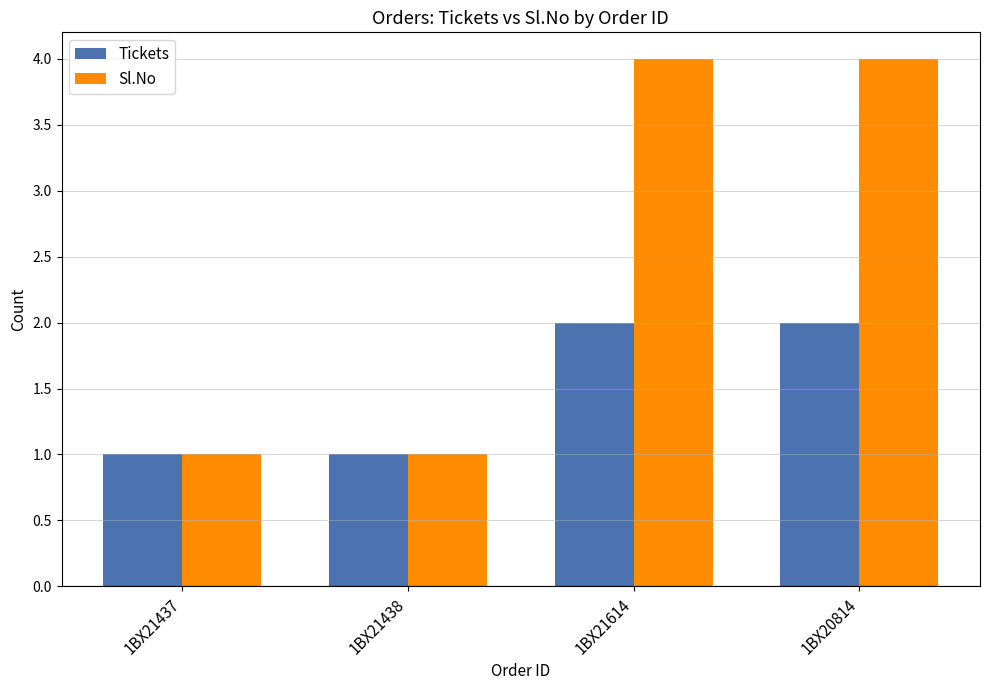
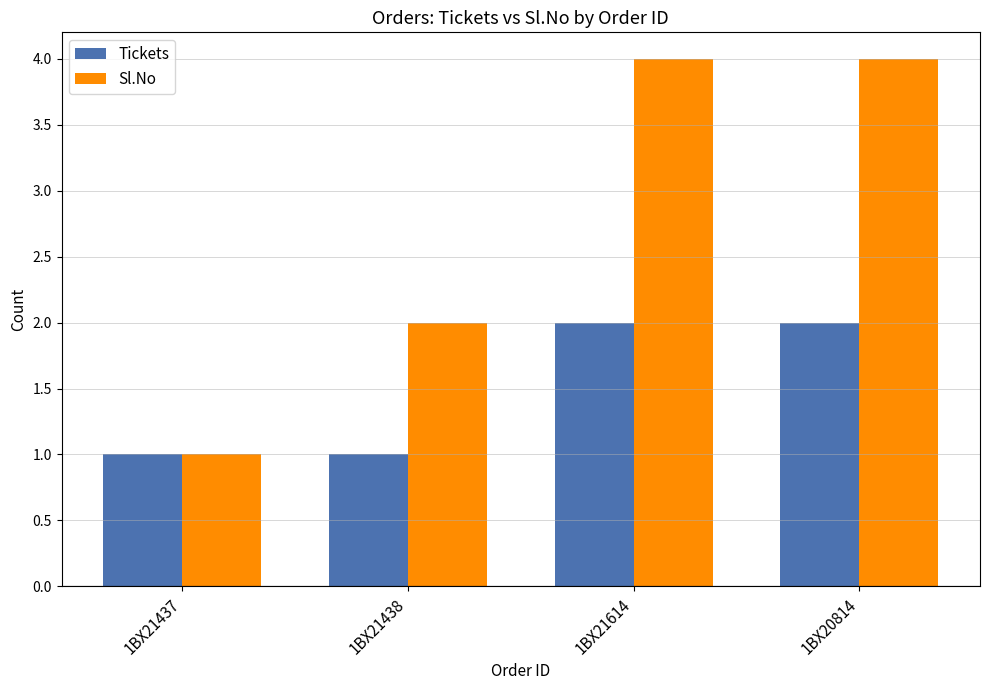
Sl.No, 1BX21438: 1 -> 2
